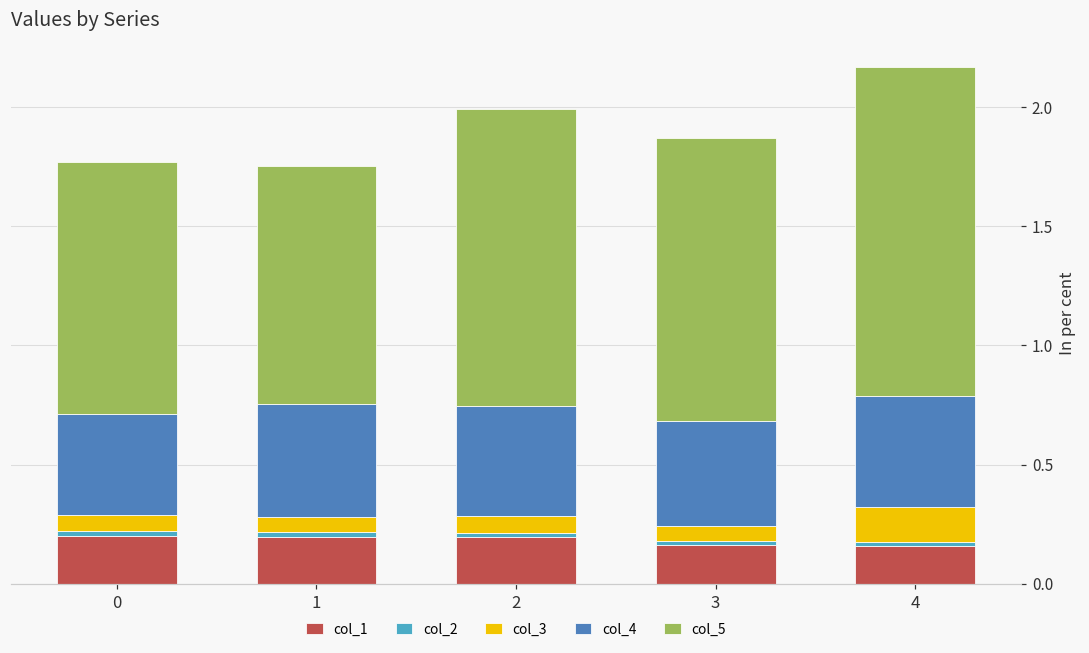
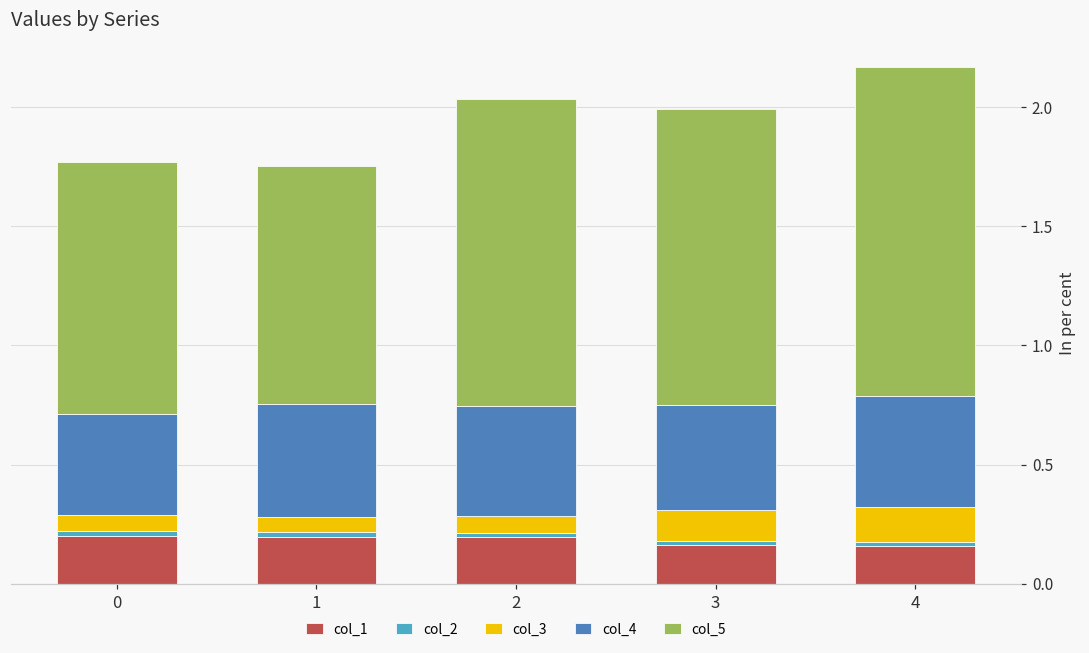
col_5, 2: 1.25 -> 1.29
col_3, 3: 0.06 -> 0.13
col_5, 3: 1.19 -> 1.24
